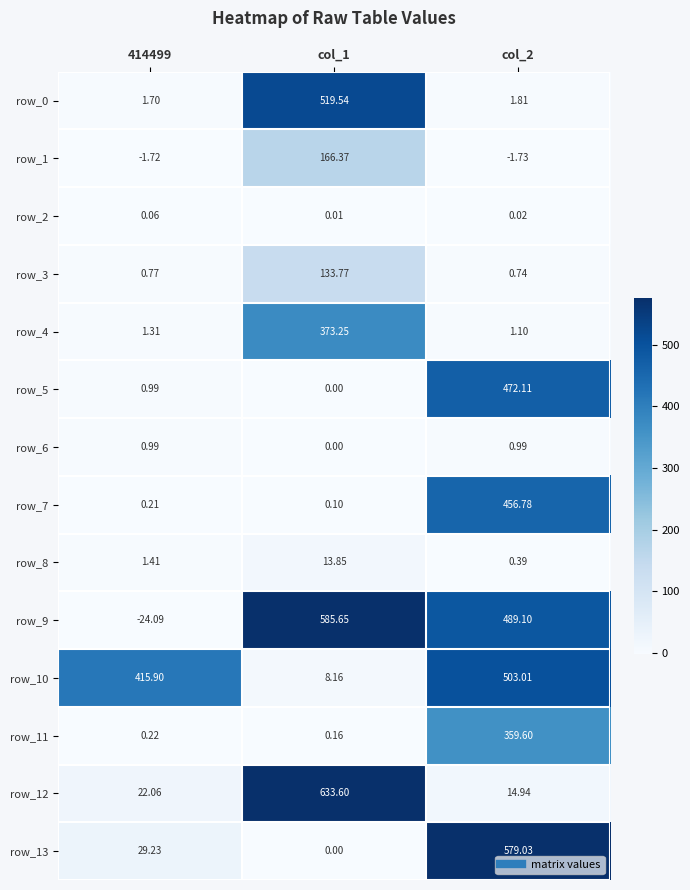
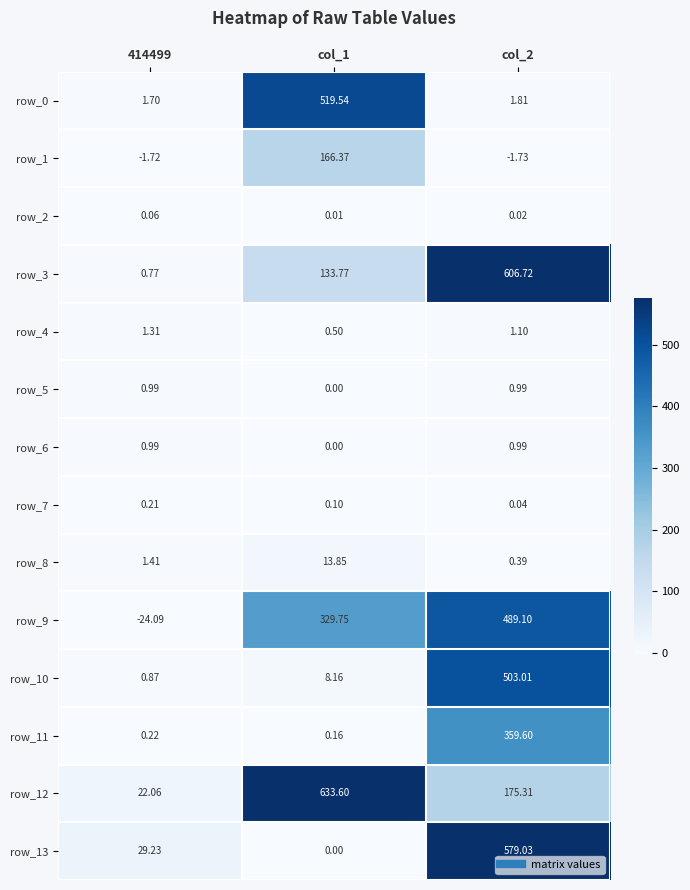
row_3, col_2: 0.74 -> 606.72
row_4, col_1: 373.25 -> 0.50
row_5, col_2: 472.11 -> 0.99
row_7, col_2: 456.78 -> 0.04
row_9, col_1: 585.65 -> 329.75
row_10, 414499: 415.90 -> 0.87
row_12, col_2: 14.94 -> 175.31
